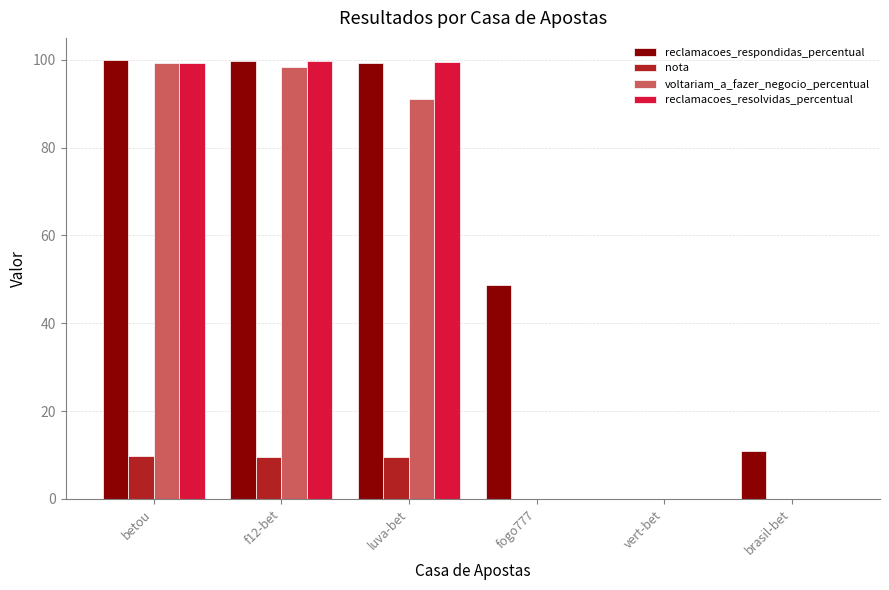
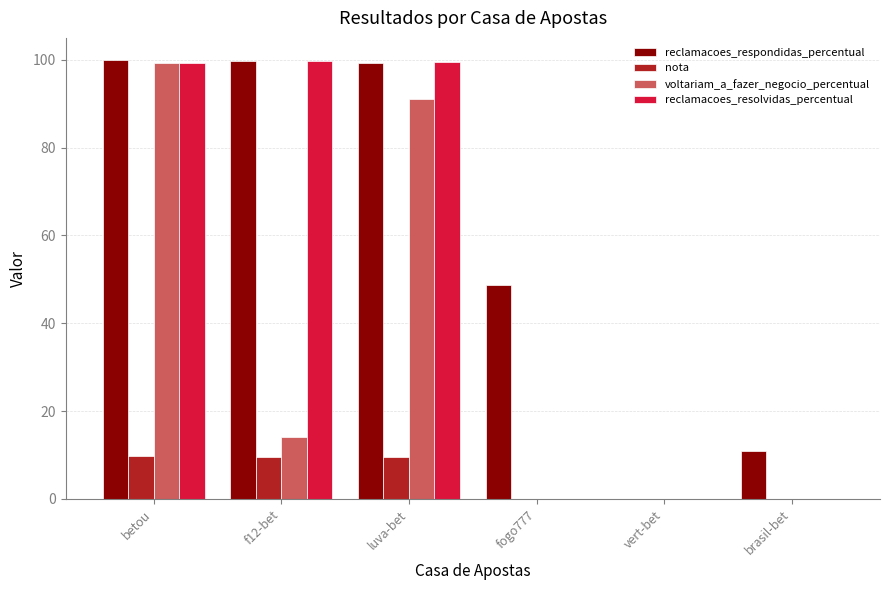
voltariam_a_fazer_negocio_percentual, f12-bet: 98 -> 14
